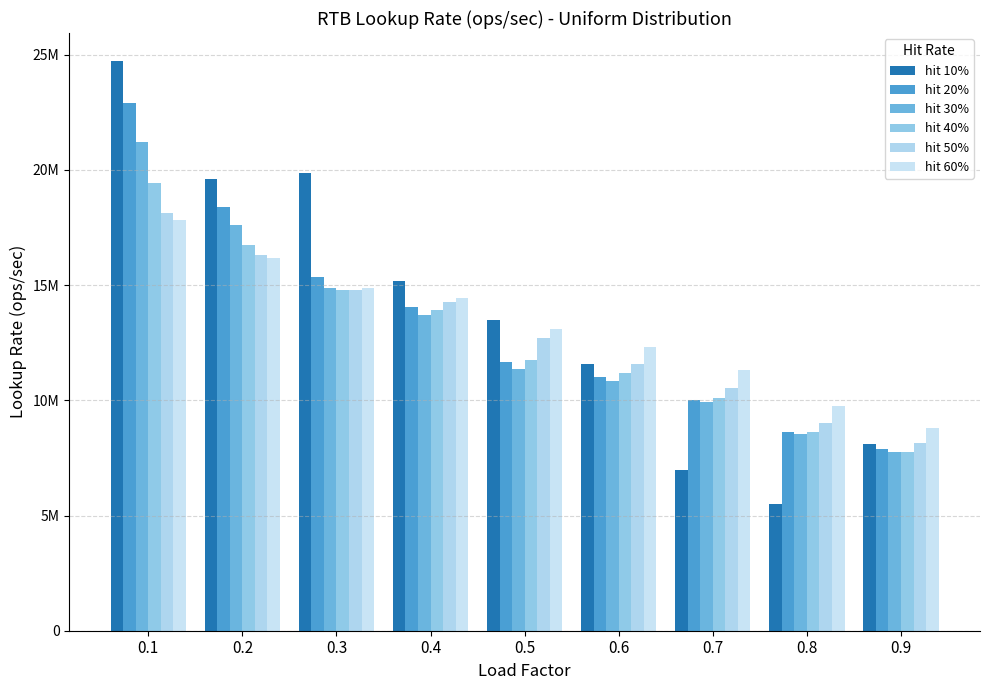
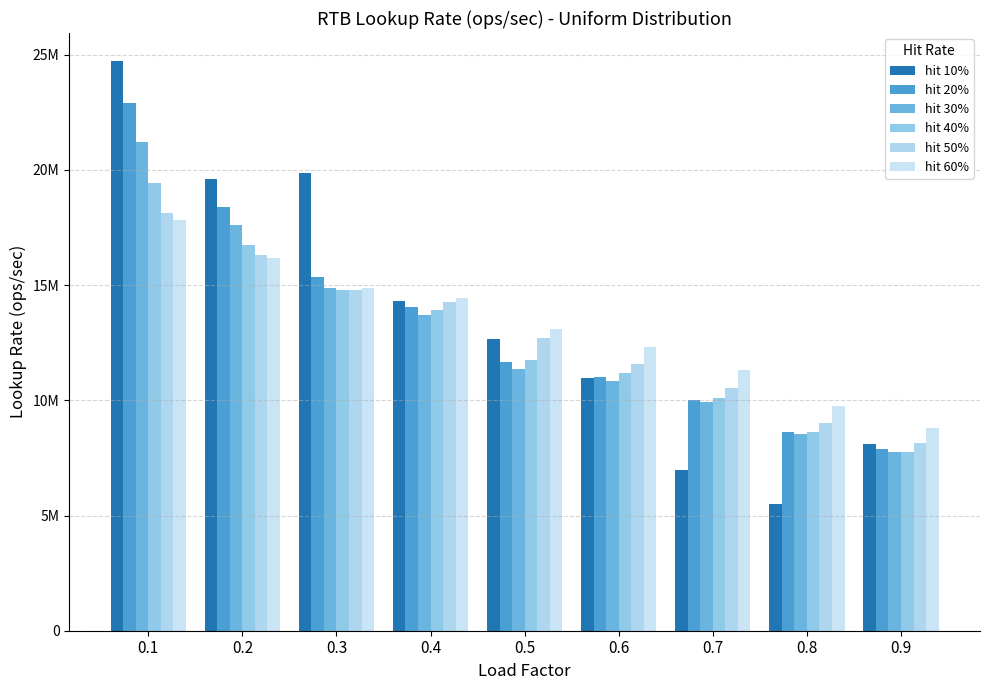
hit 10%, 0.4: 15200000 -> 14300000
hit 10%, 0.5: 13500000 -> 12600000
hit 10%, 0.6: 11600000 -> 11000000
